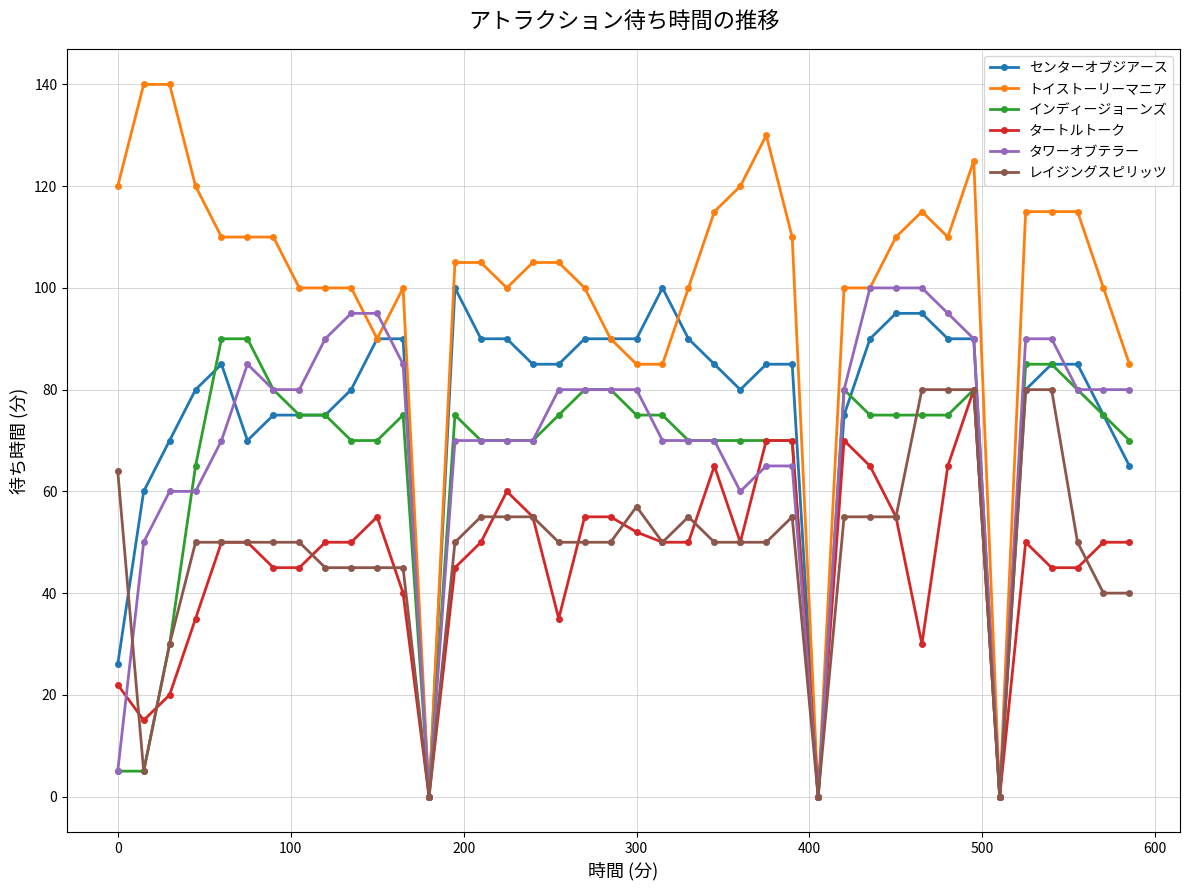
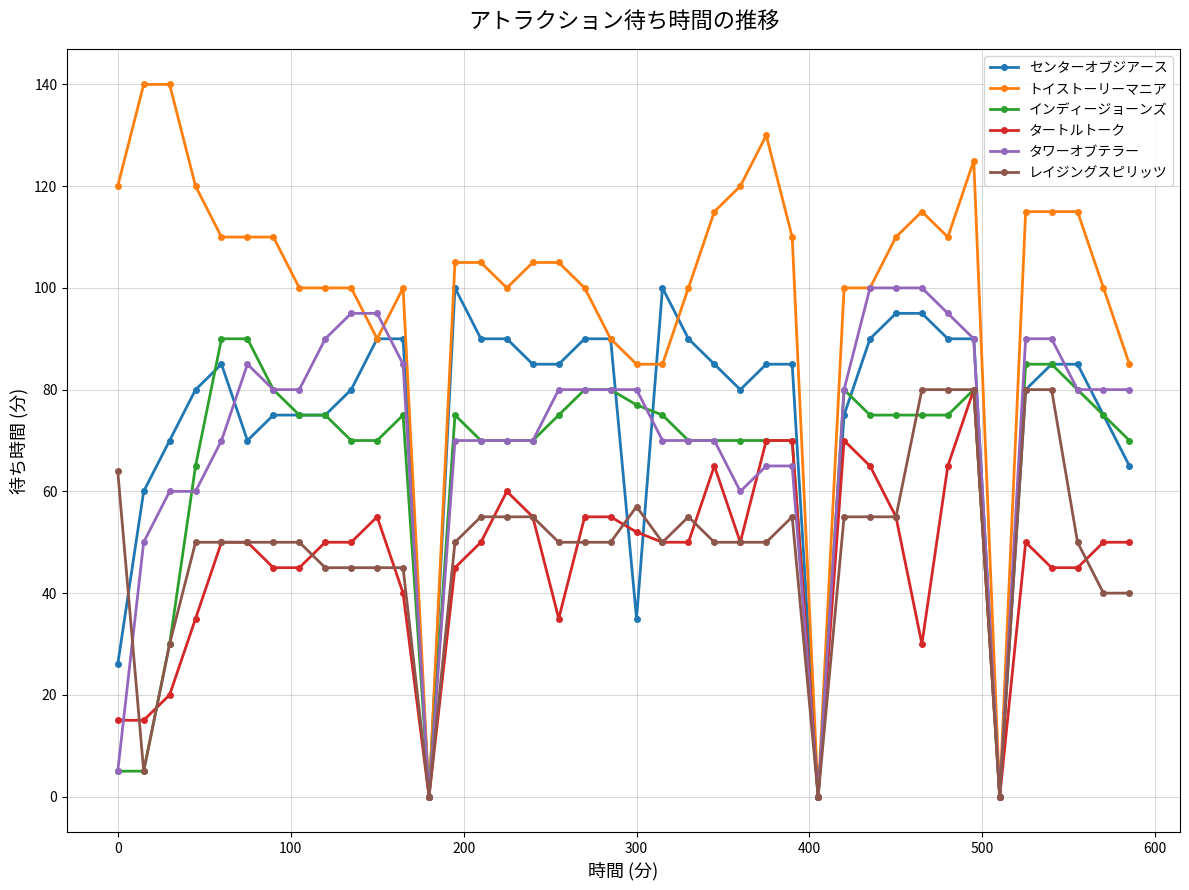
タートルトーク, 0: 22 -> 15
センターオブジアース, 300: 90 -> 35
インディージョーンズ, 300: 75 -> 77
